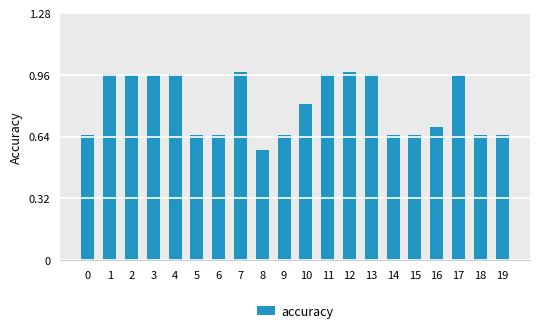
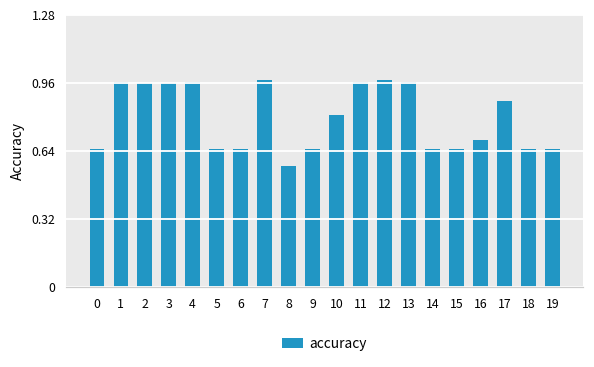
17: 0.96 -> 0.88
